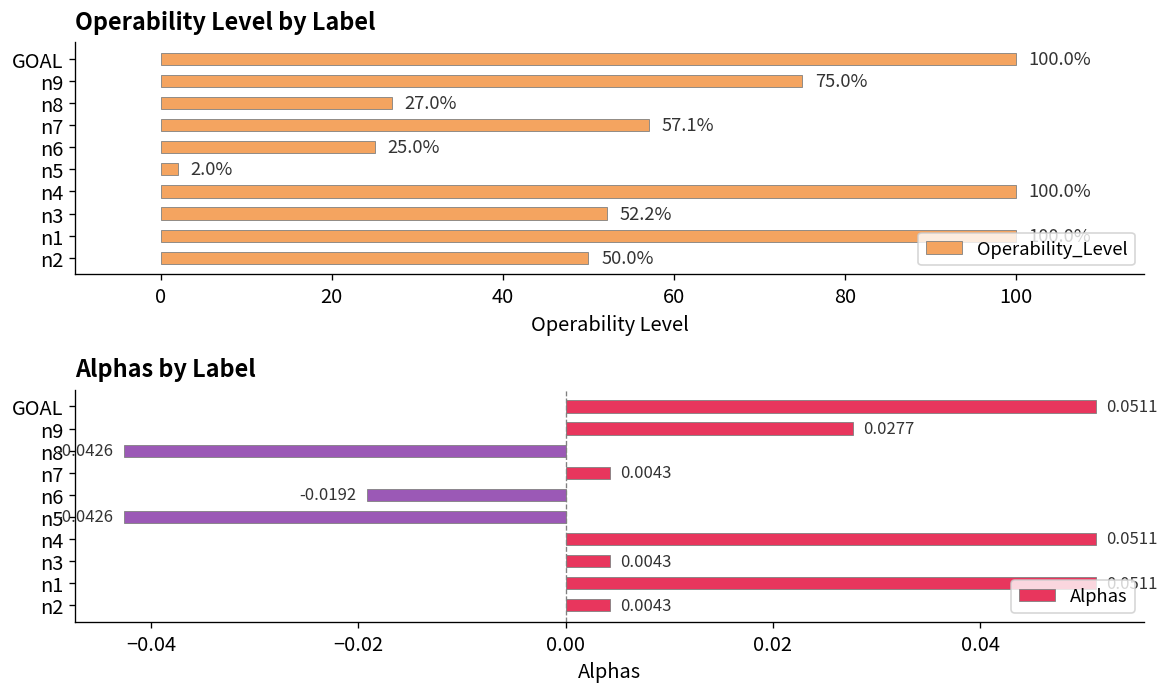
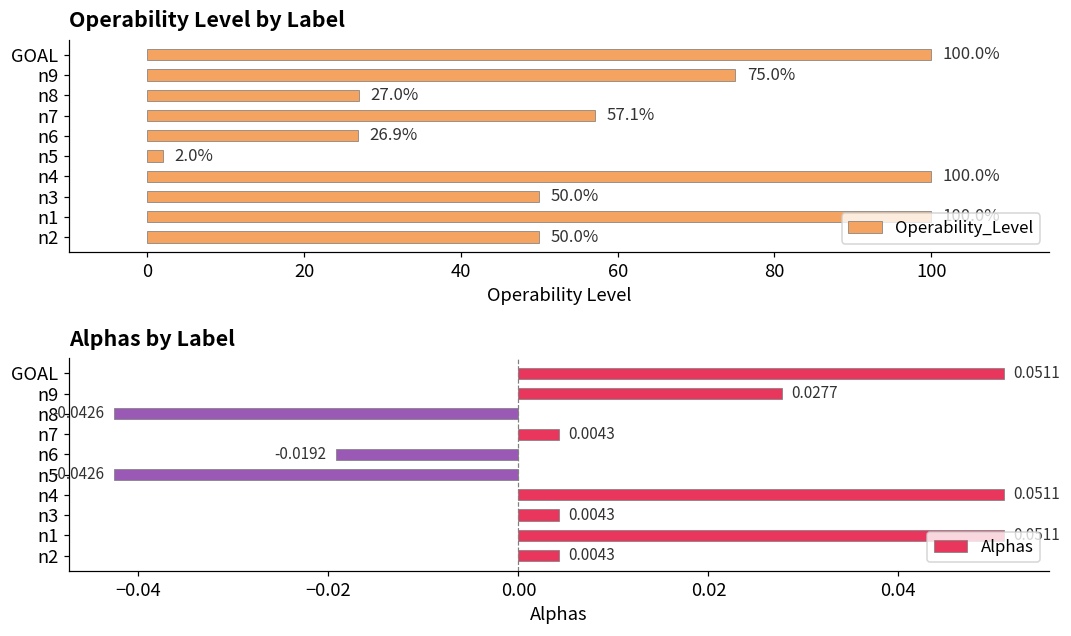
Operability Level by Label, n6: 25.0% -> 26.9%
Operability Level by Label, n3: 52.2% -> 50.0%
